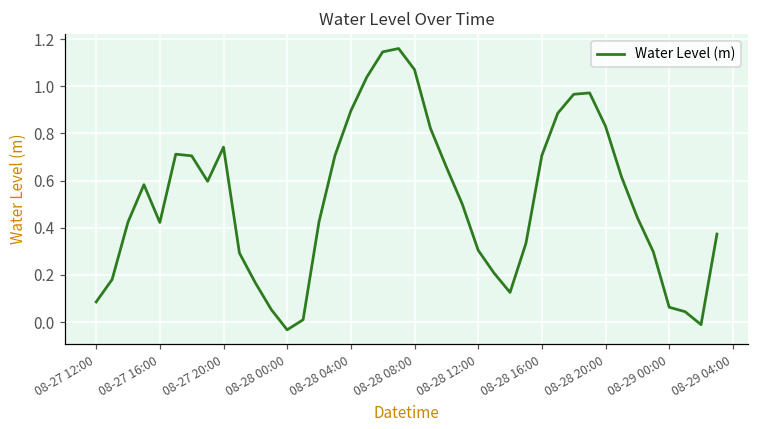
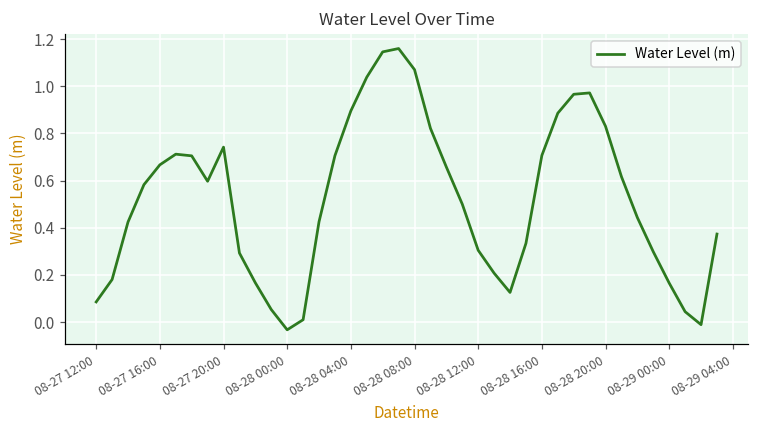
08-27 16:00: 0.42 -> 0.67
08-29 00:00: 0.06 -> 0.17
